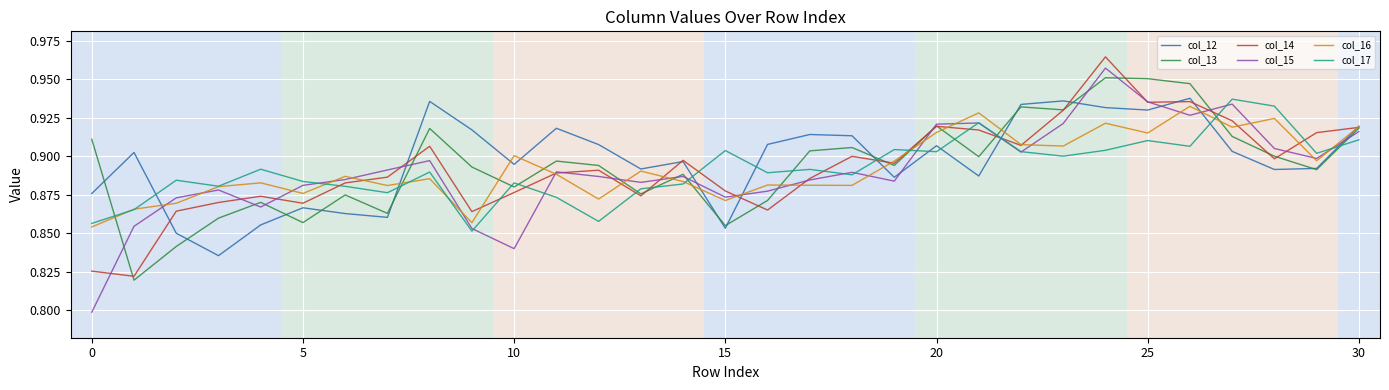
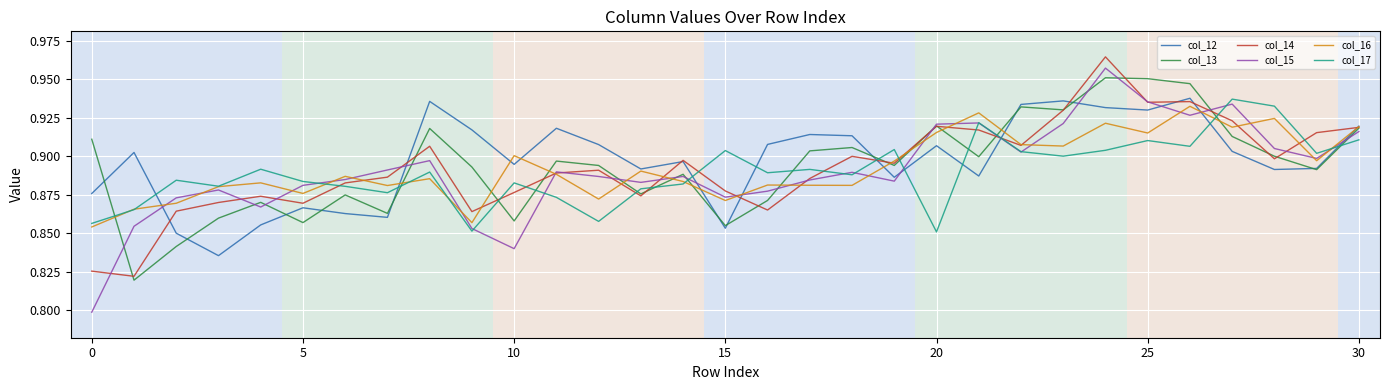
col_13, 10: 0.880 -> 0.858
col_17, 20: 0.903 -> 0.851
